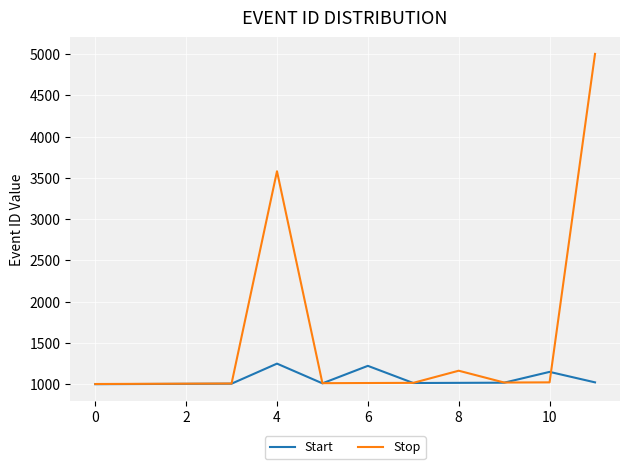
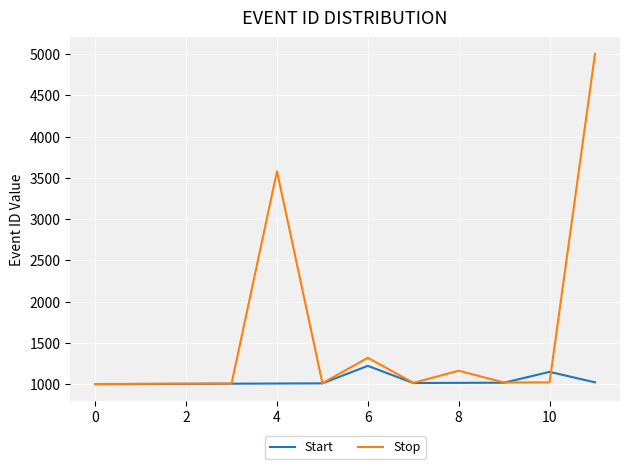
Start, 4: 1200 -> 1000
Stop, 6: 1000 -> 1300
